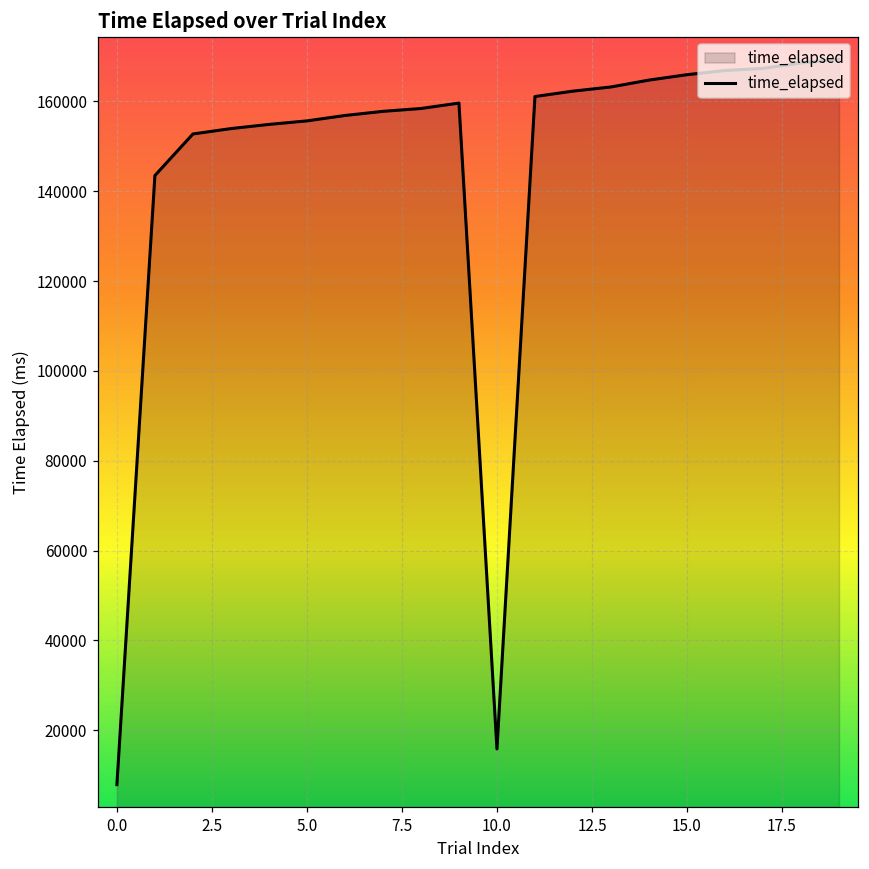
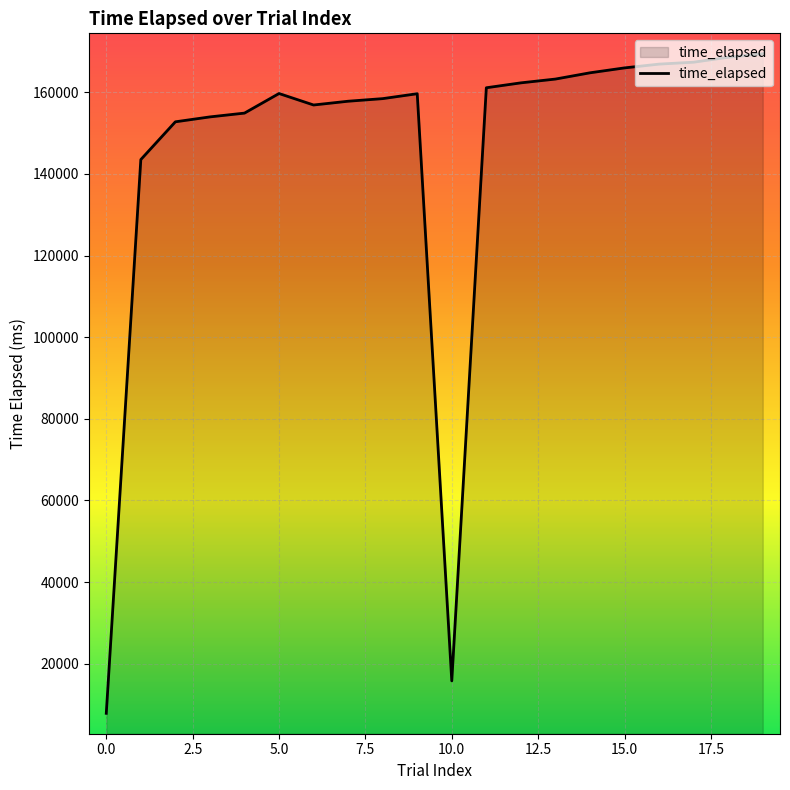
5.0: 156000 -> 160000
